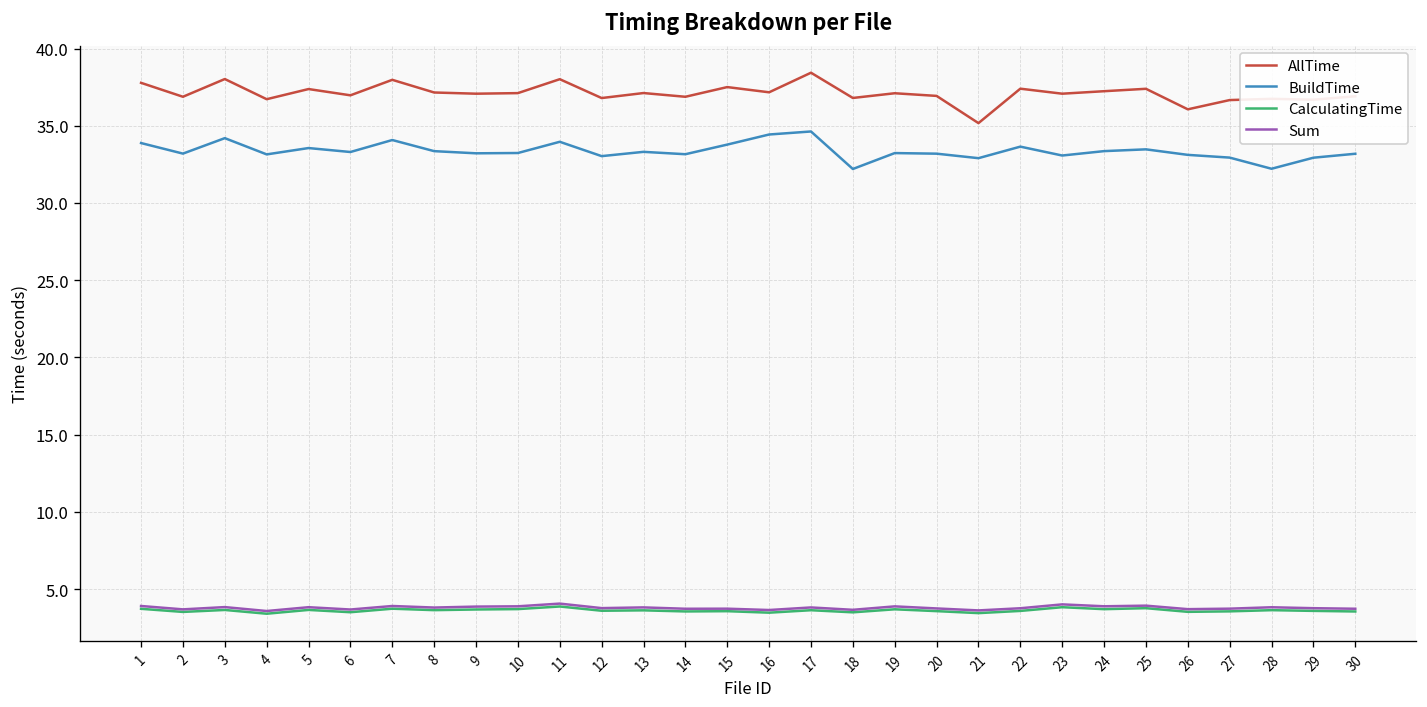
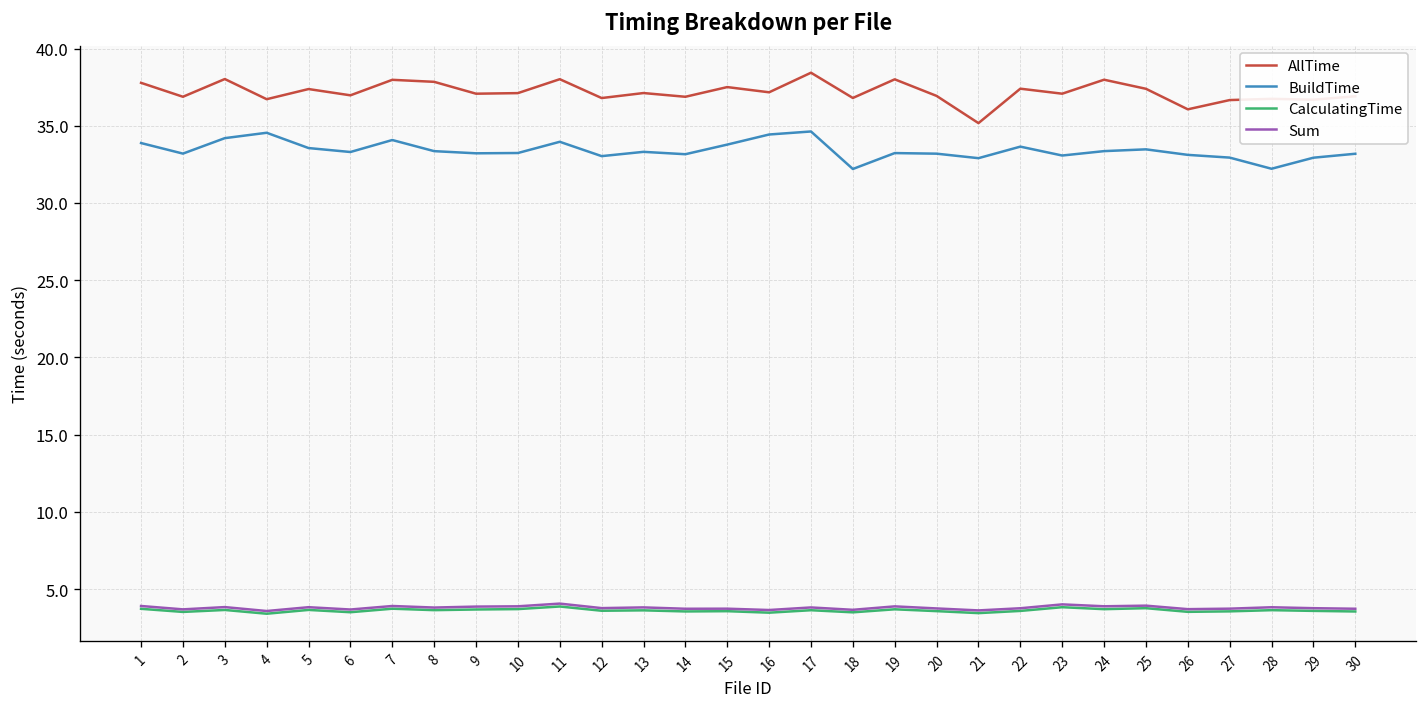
BuildTime, 4: 33.1 -> 34.5
AllTime, 8: 37.2 -> 37.8
AllTime, 19: 37.1 -> 38.0
AllTime, 24: 37.2 -> 38.0
